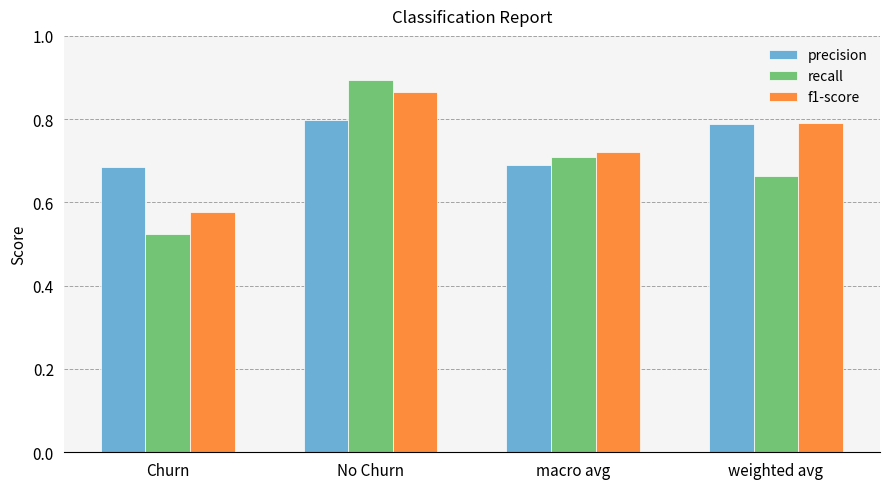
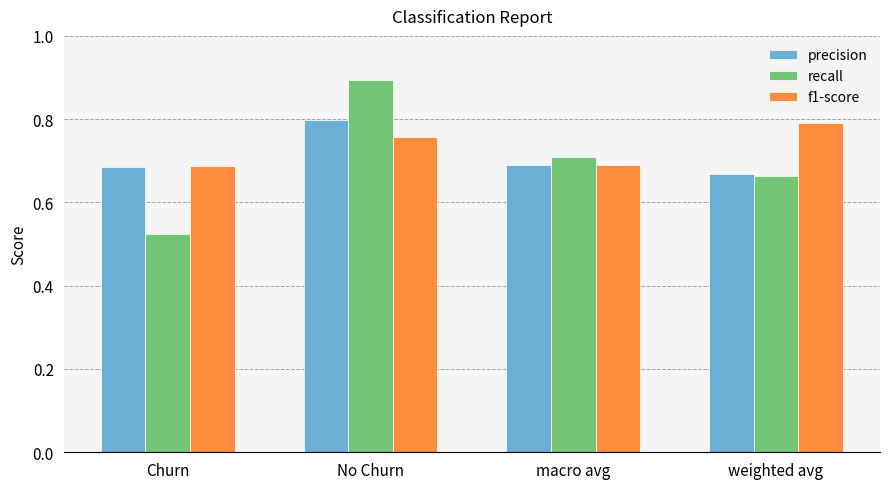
f1-score, Churn: 0.58 -> 0.69
f1-score, No Churn: 0.87 -> 0.76
f1-score, macro avg: 0.72 -> 0.69
precision, weighted avg: 0.79 -> 0.67
